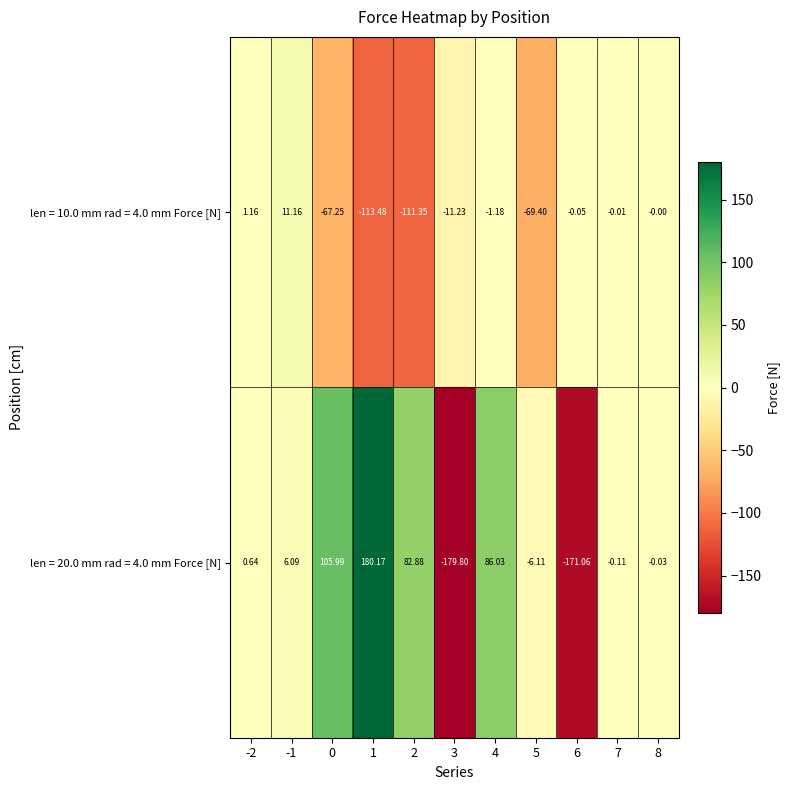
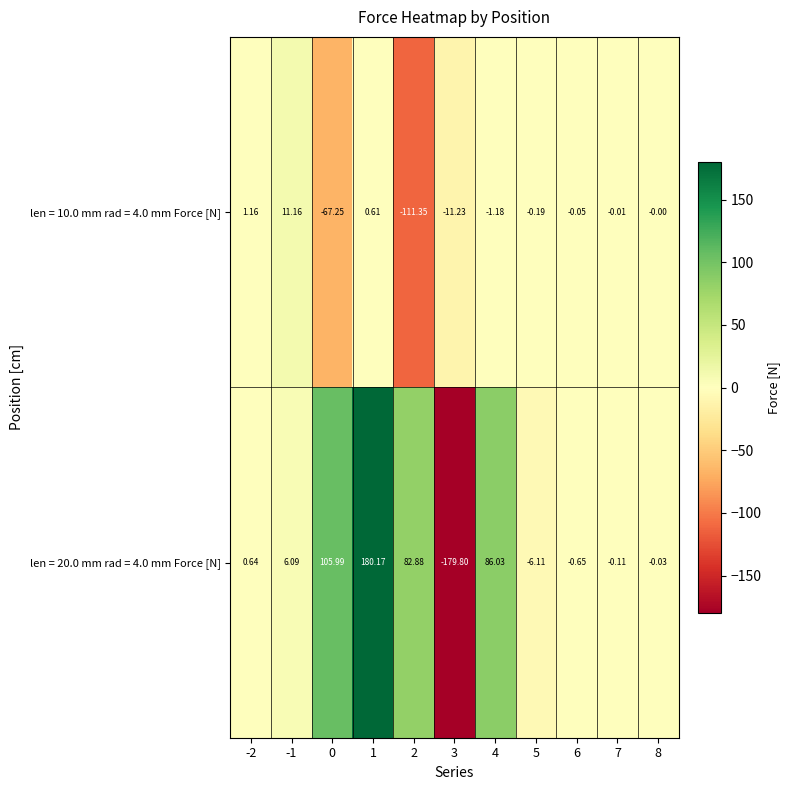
len = 10.0 mm rad = 4.0 mm Force [N], 1: -113.48 -> 0.61
len = 10.0 mm rad = 4.0 mm Force [N], 5: -69.40 -> -0.19
len = 20.0 mm rad = 4.0 mm Force [N], 6: -171.06 -> -0.65
